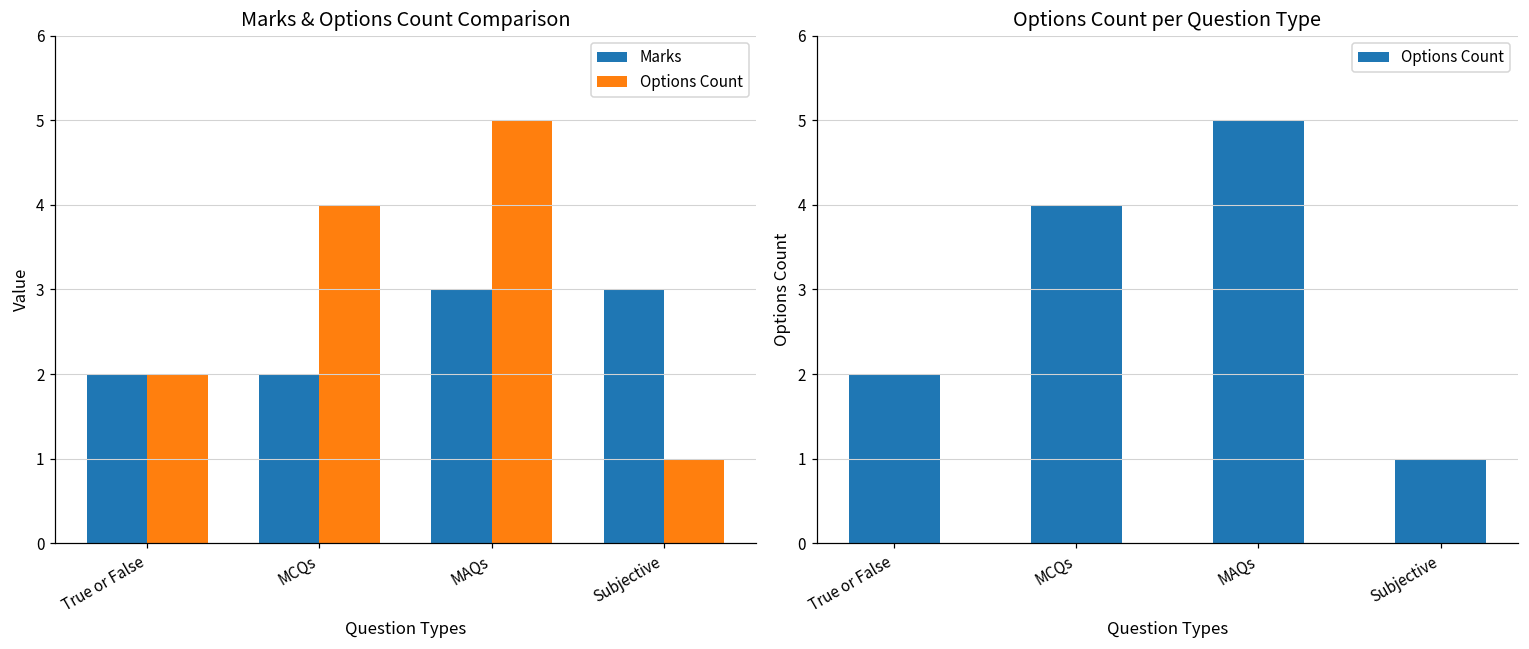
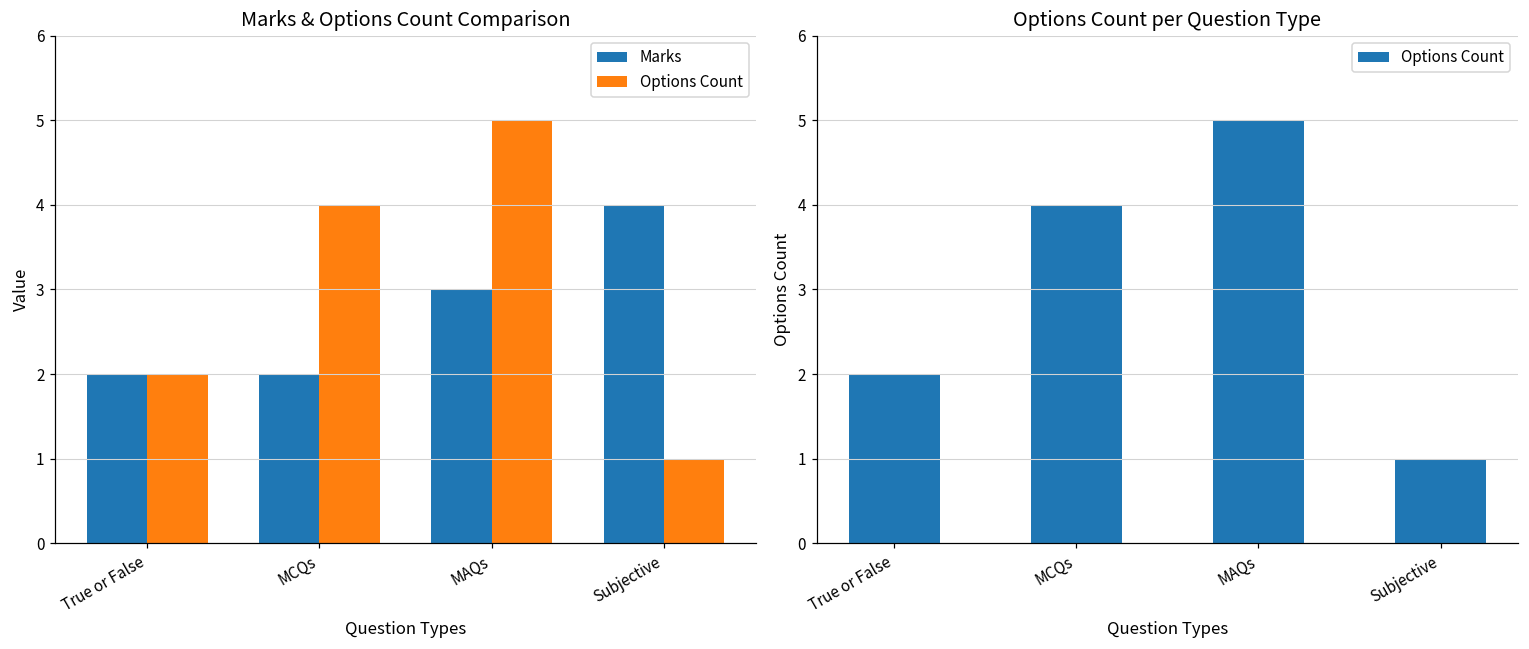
Marks & Options Count Comparison, Marks, Subjective: 3 -> 4
